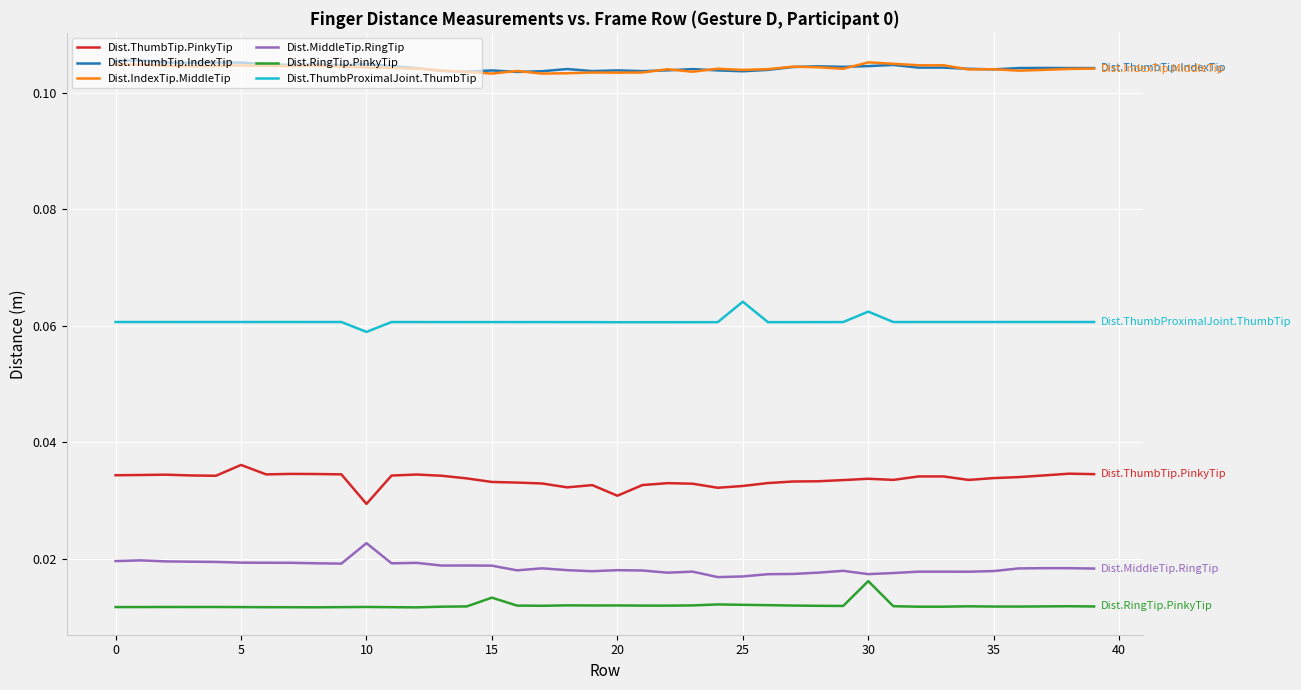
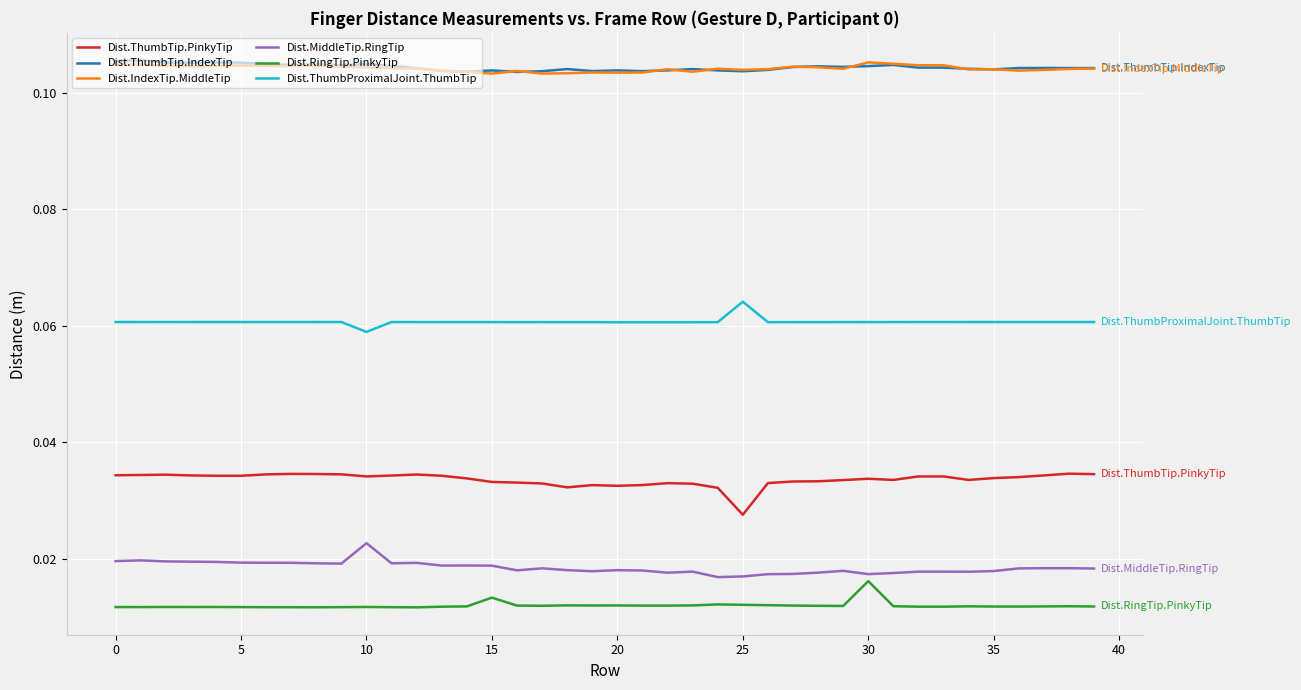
Dist.ThumbTip.PinkyTip, 5: 0.036 -> 0.034
Dist.ThumbTip.PinkyTip, 10: 0.029 -> 0.034
Dist.ThumbTip.PinkyTip, 20: 0.031 -> 0.033
Dist.ThumbTip.PinkyTip, 25: 0.033 -> 0.028
Dist.ThumbProximalJoint.ThumbTip, 30: 0.062 -> 0.061
